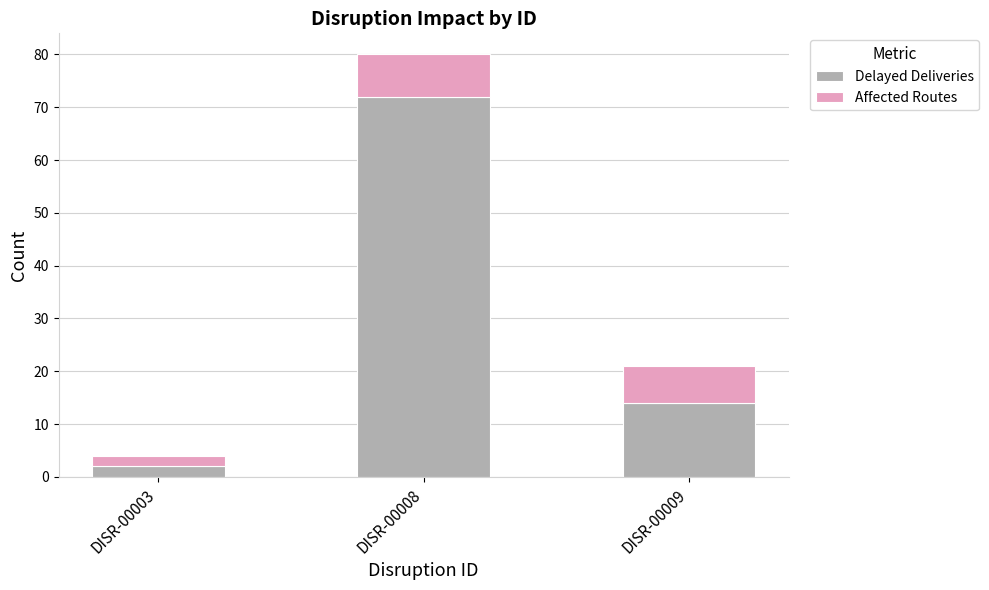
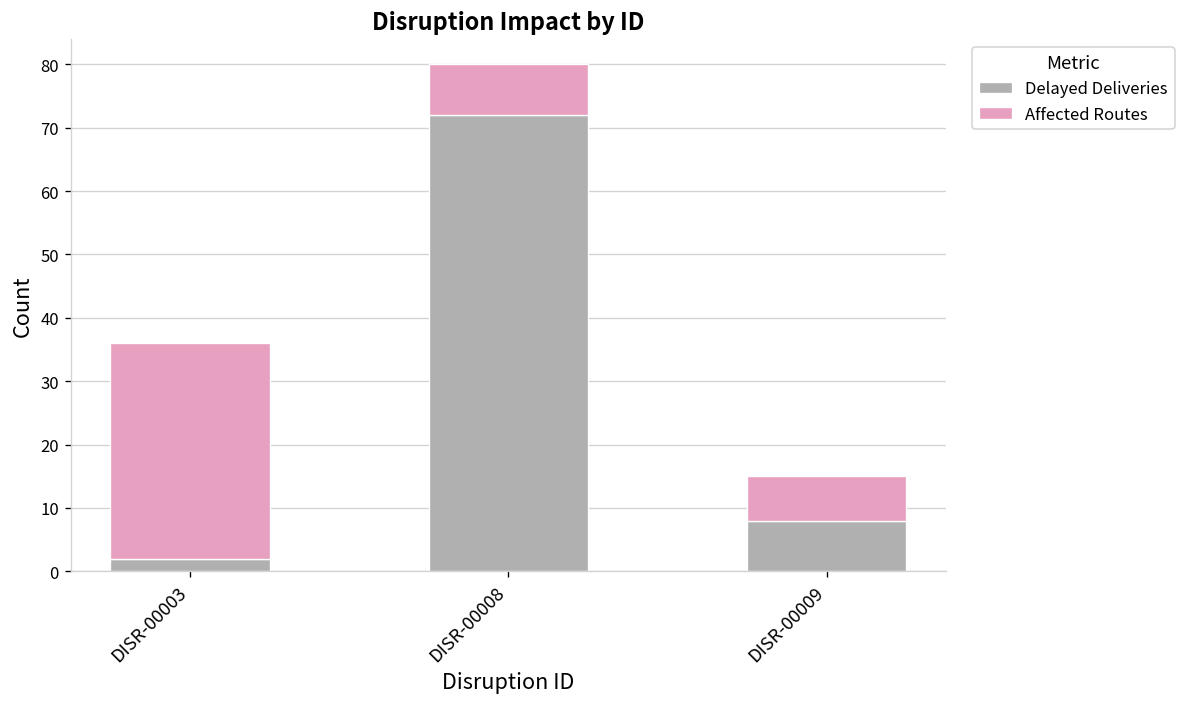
Affected Routes, DISR-00003: 2 -> 34
Delayed Deliveries, DISR-00009: 14 -> 8
